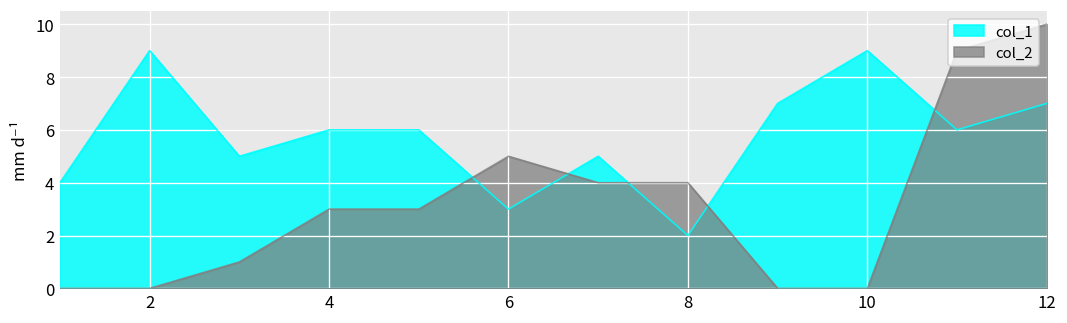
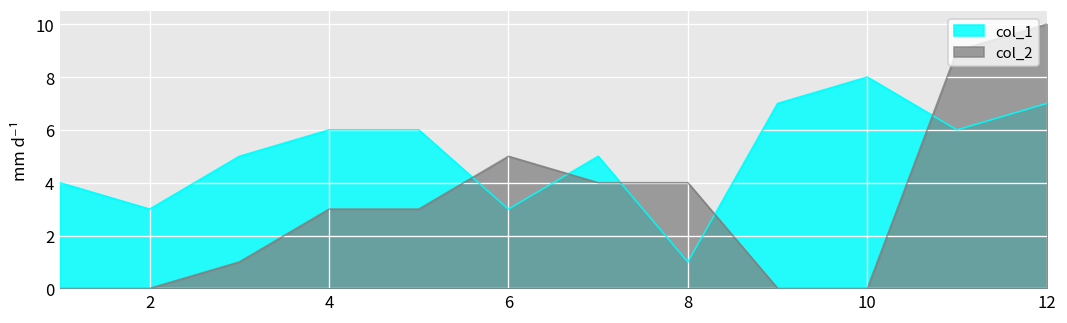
col_1, 2: 9 -> 3
col_1, 8: 2 -> 1
col_1, 10: 9 -> 8
